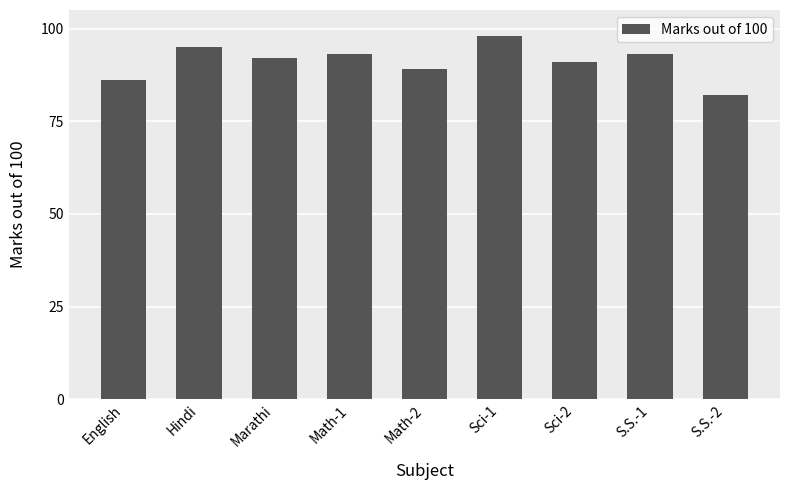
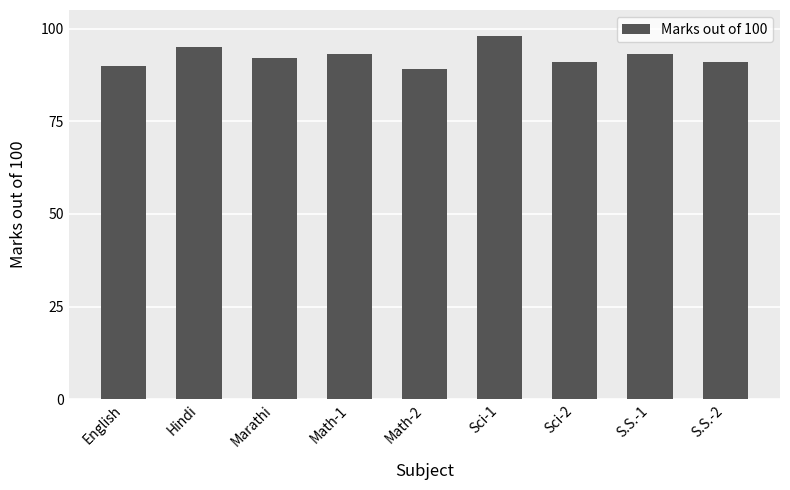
English: 86 -> 90
S.S.-2: 82 -> 91
